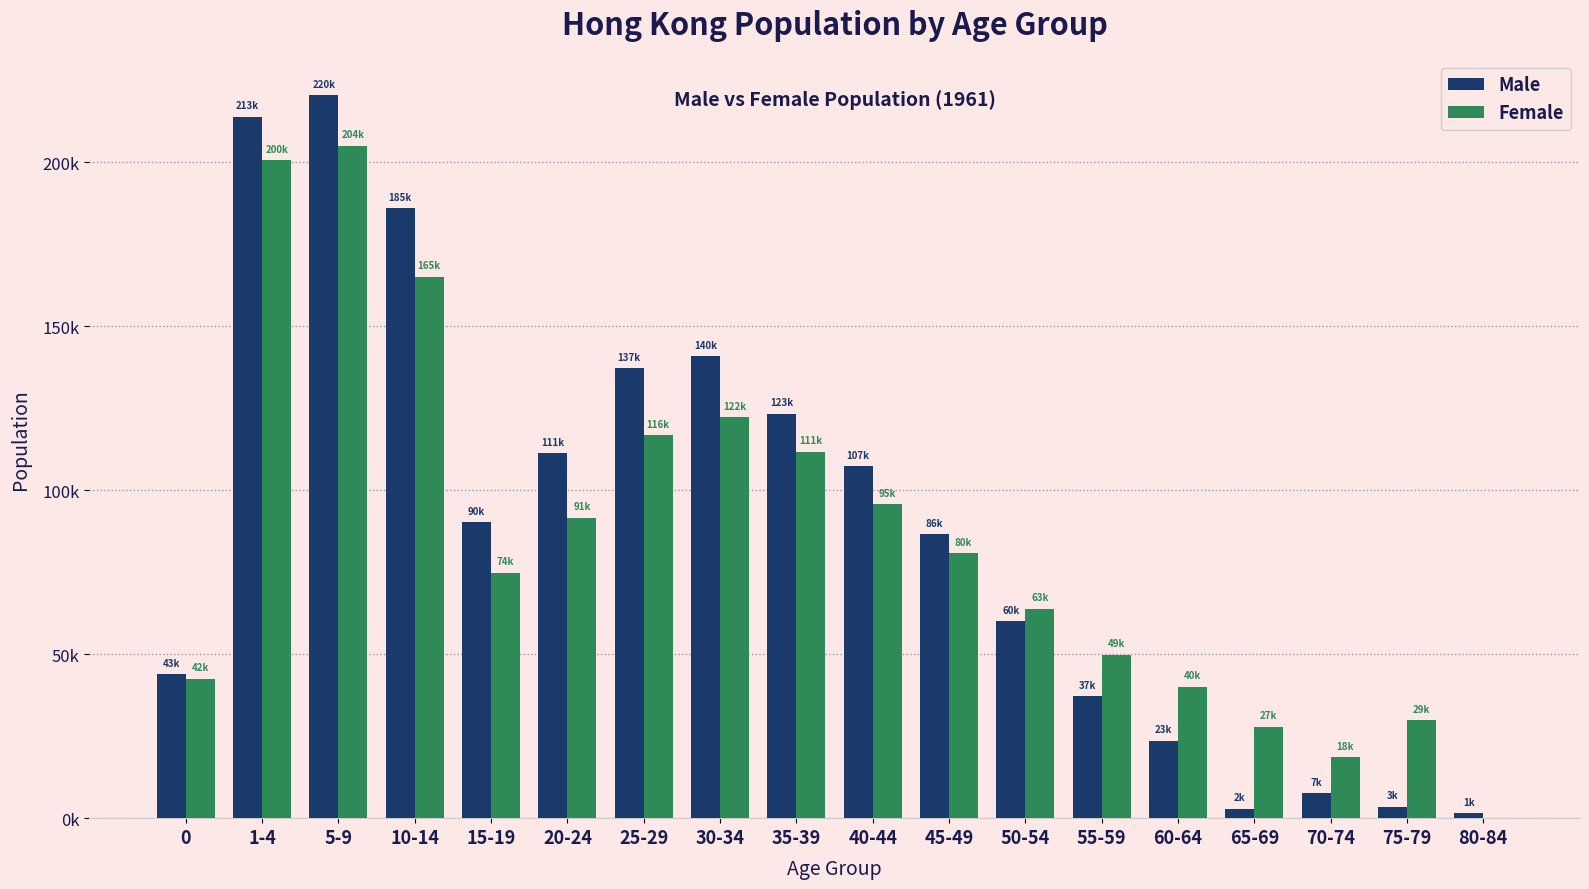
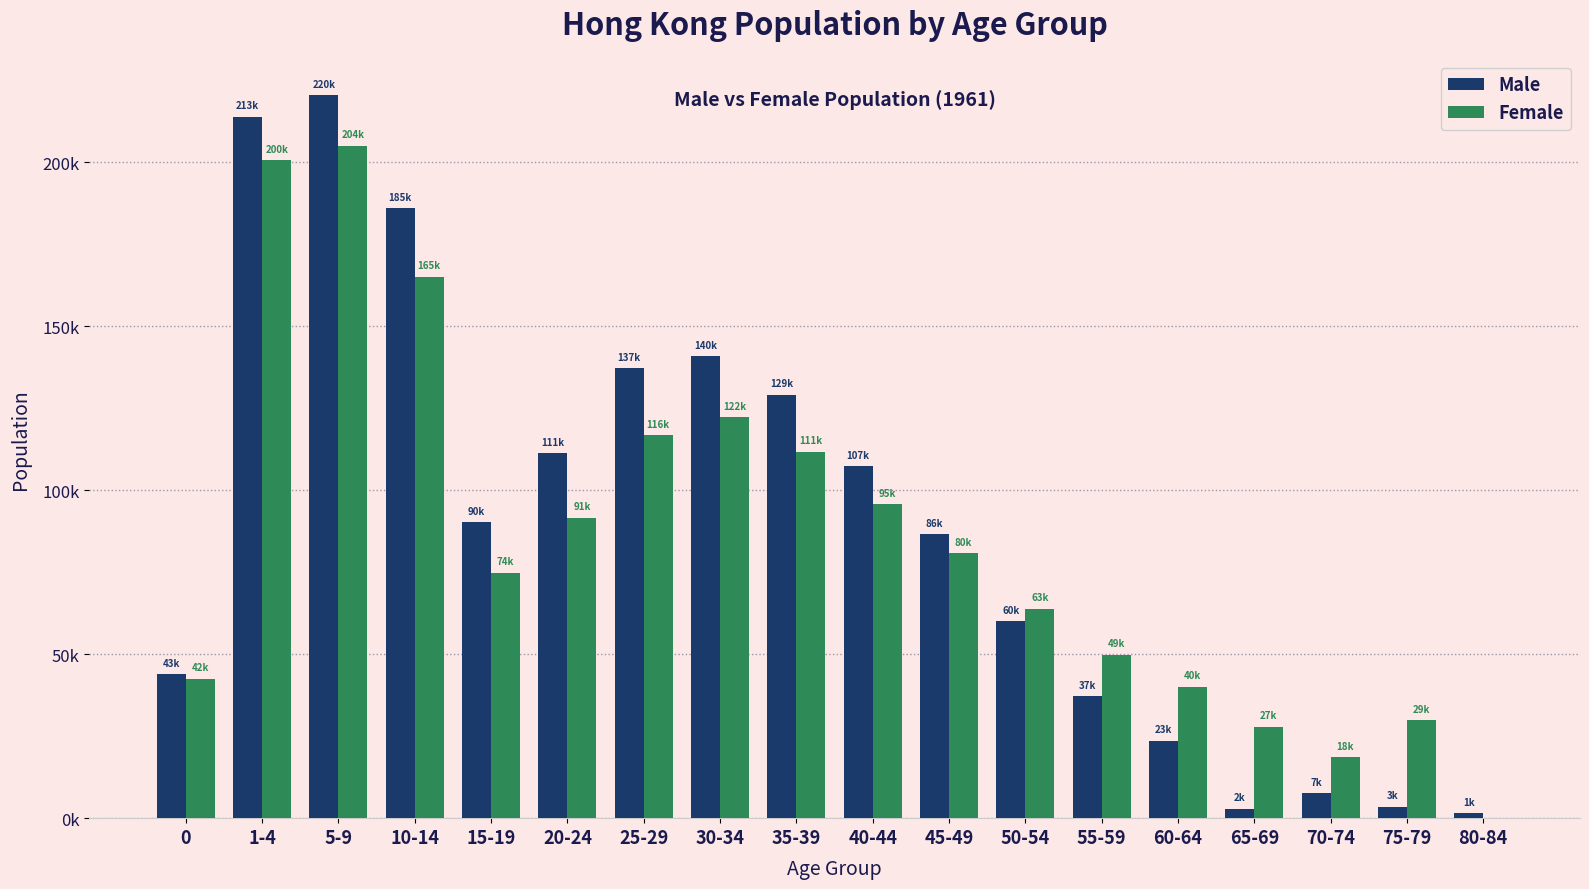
Male, 35-39: 123k -> 129k
